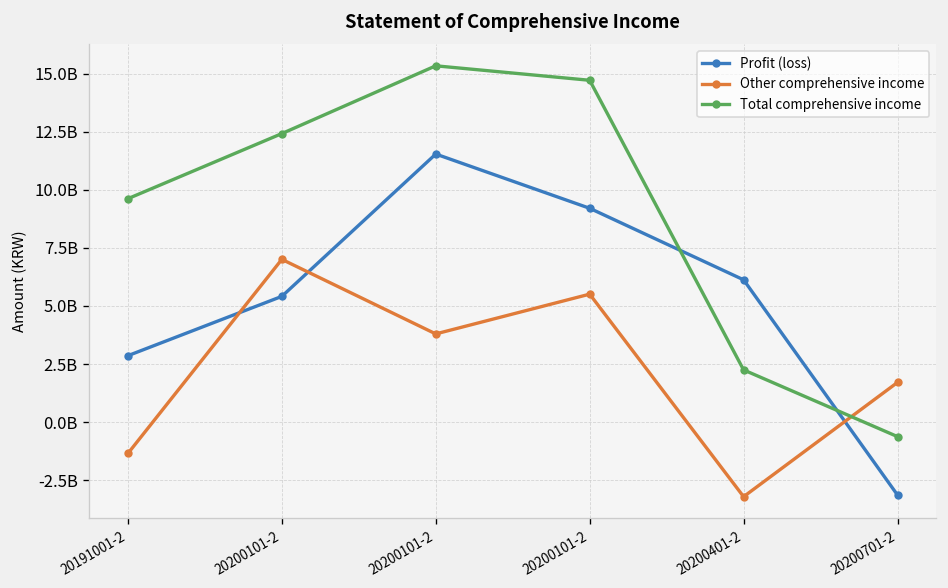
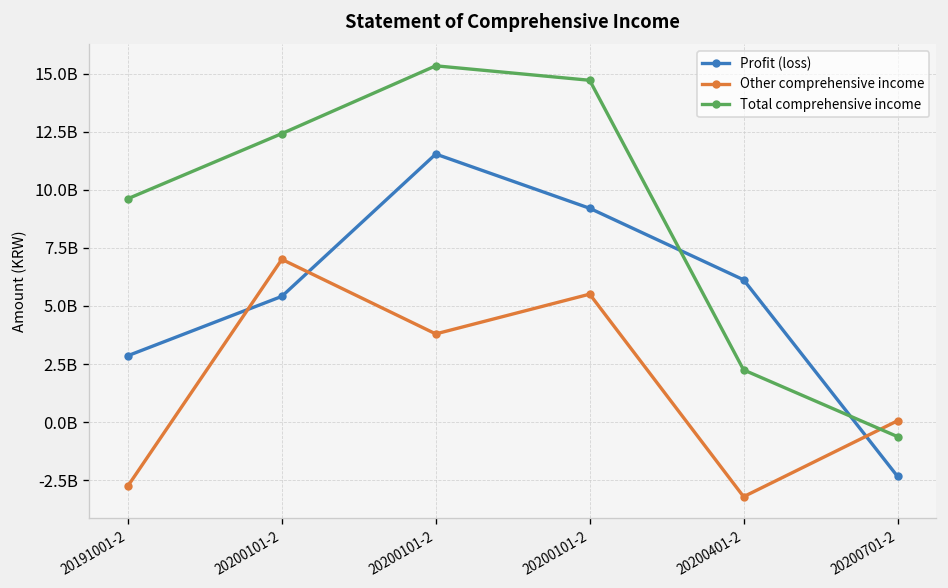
Other comprehensive income, 20191001-2: -1300000000 -> -2700000000
Profit (loss), 20200701-2: -3100000000 -> -2300000000
Other comprehensive income, 20200701-2: 1700000000 -> 100000000
